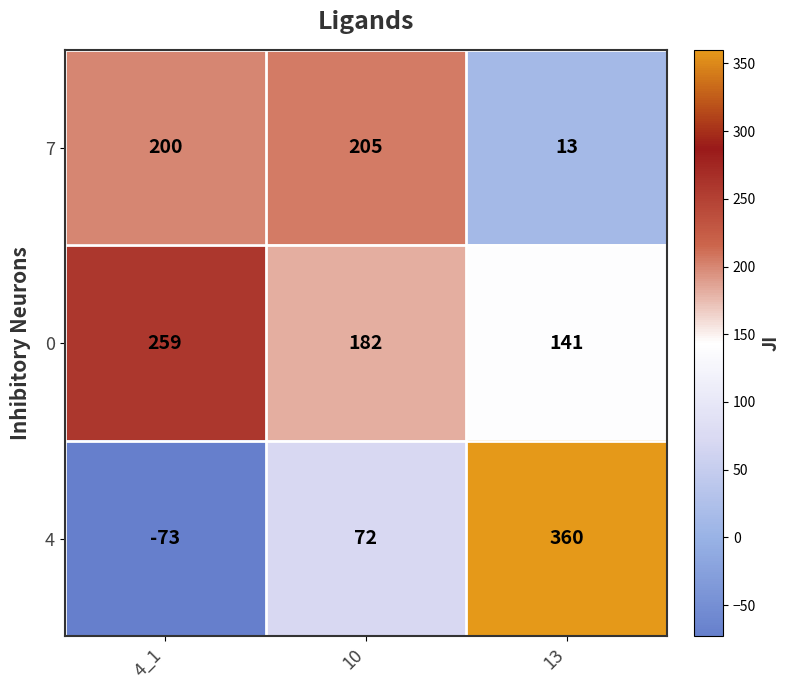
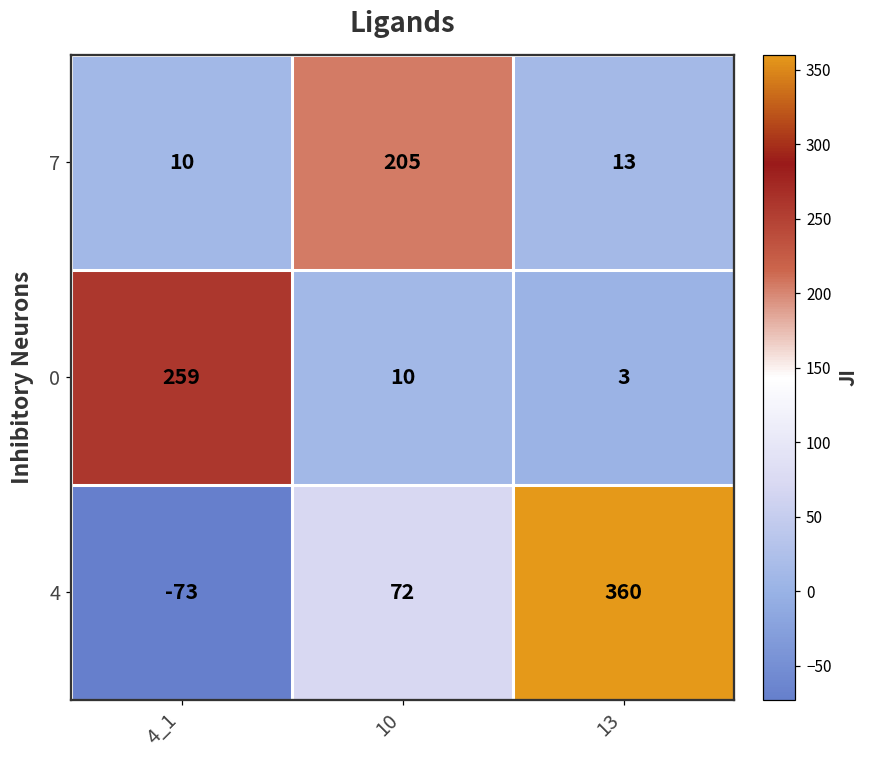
7, 4_1: 200 -> 10
0, 10: 182 -> 10
0, 13: 141 -> 3
